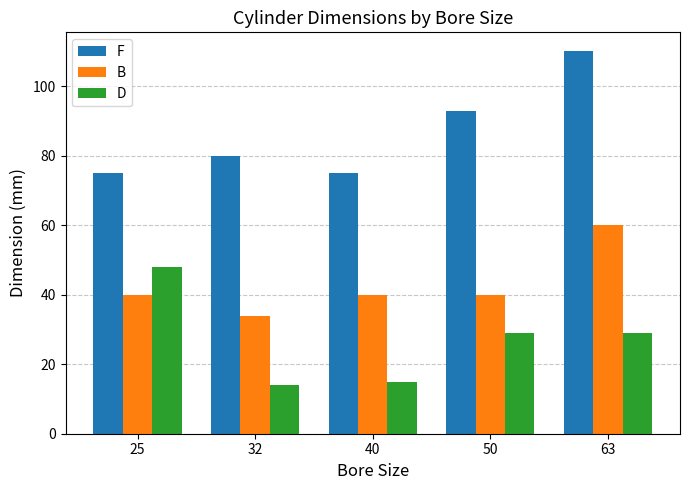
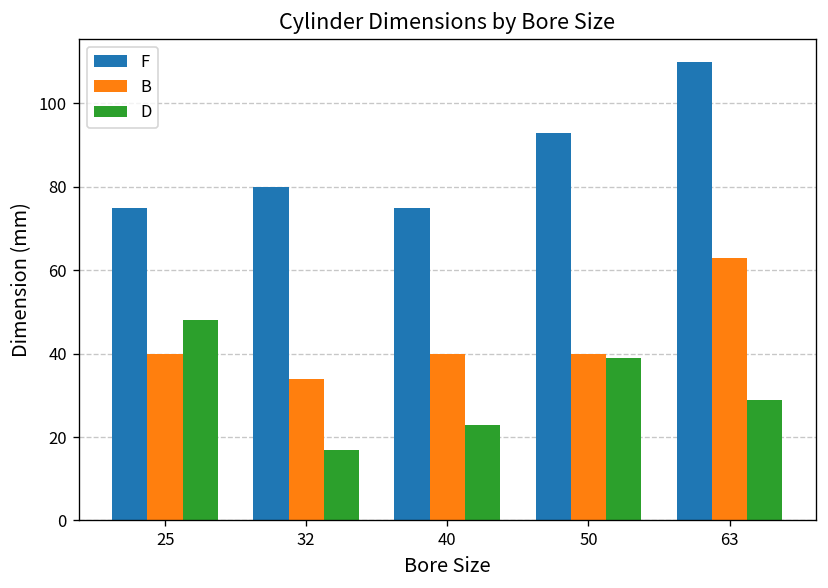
D, 32: 14 -> 17
D, 40: 15 -> 23
D, 50: 29 -> 39
B, 63: 60 -> 63
